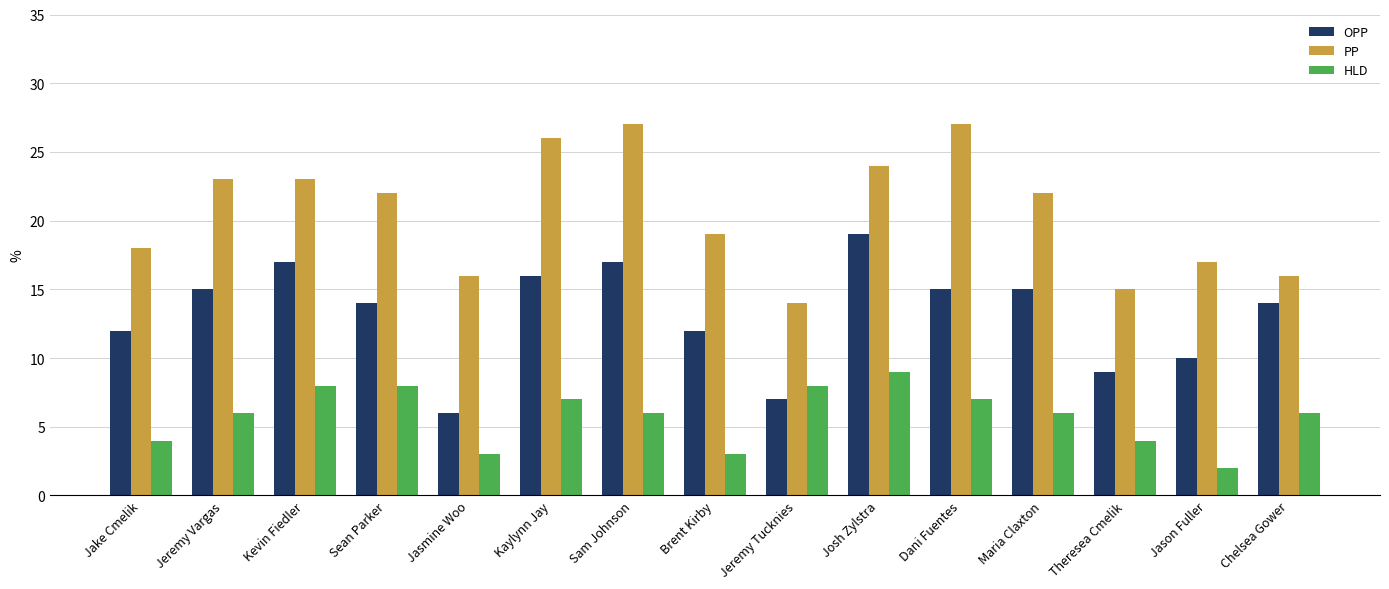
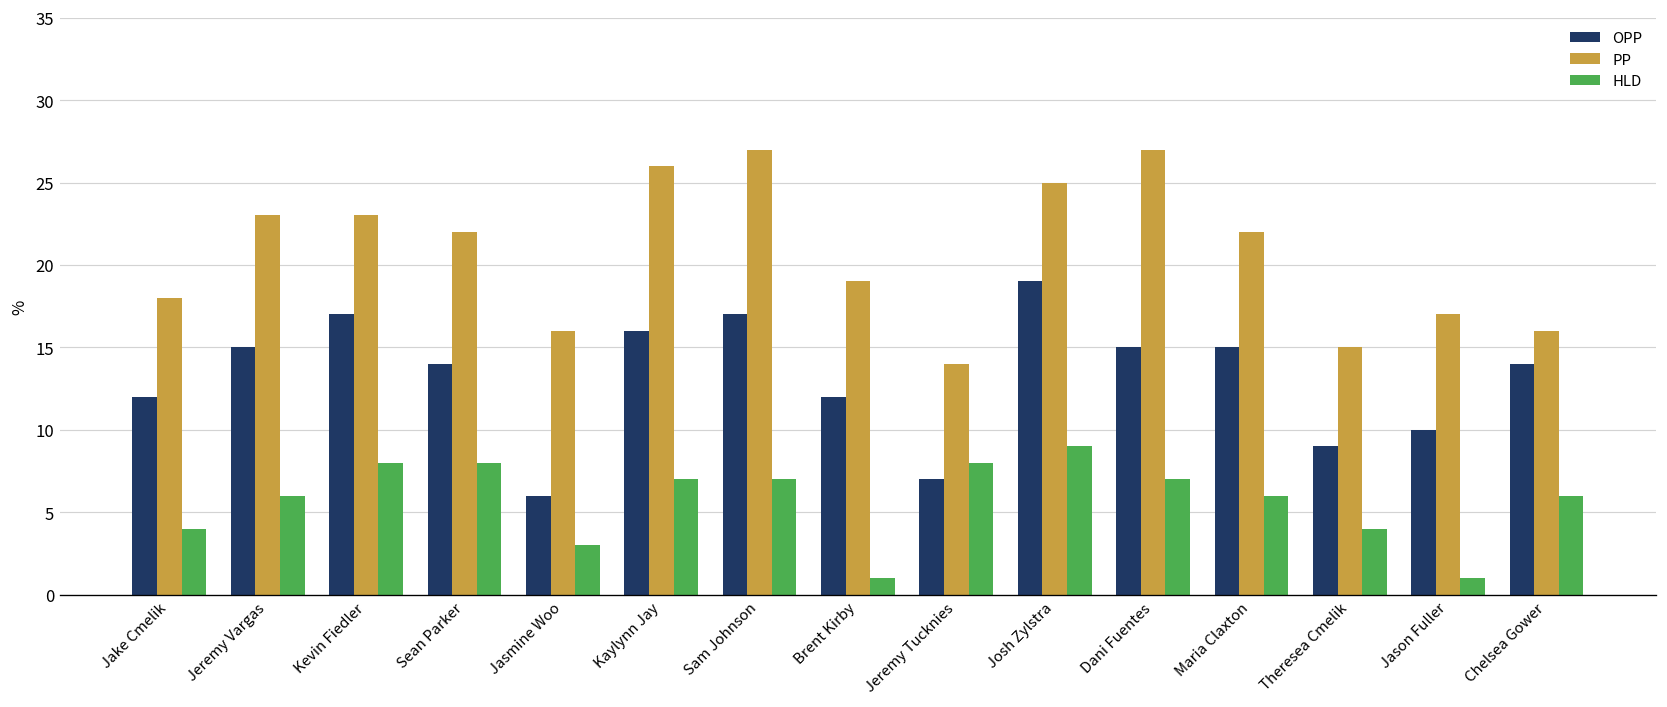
HLD, Sam Johnson: 6 -> 7
HLD, Brent Kirby: 3 -> 1
PP, Josh Zylstra: 24 -> 25
HLD, Jason Fuller: 2 -> 1
